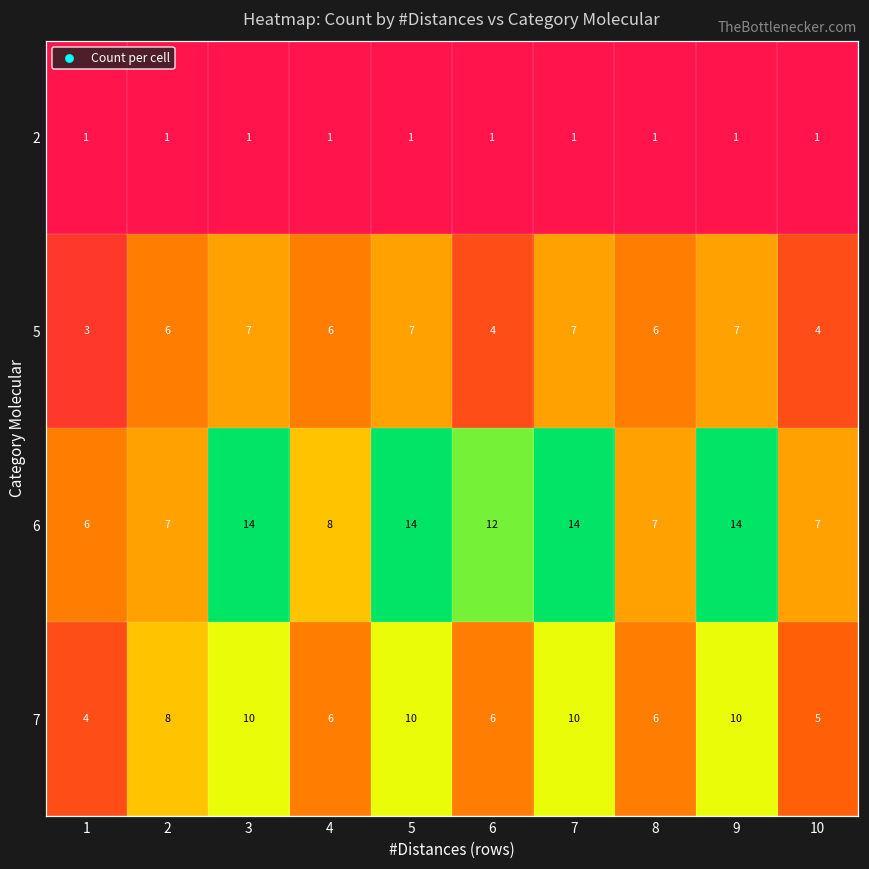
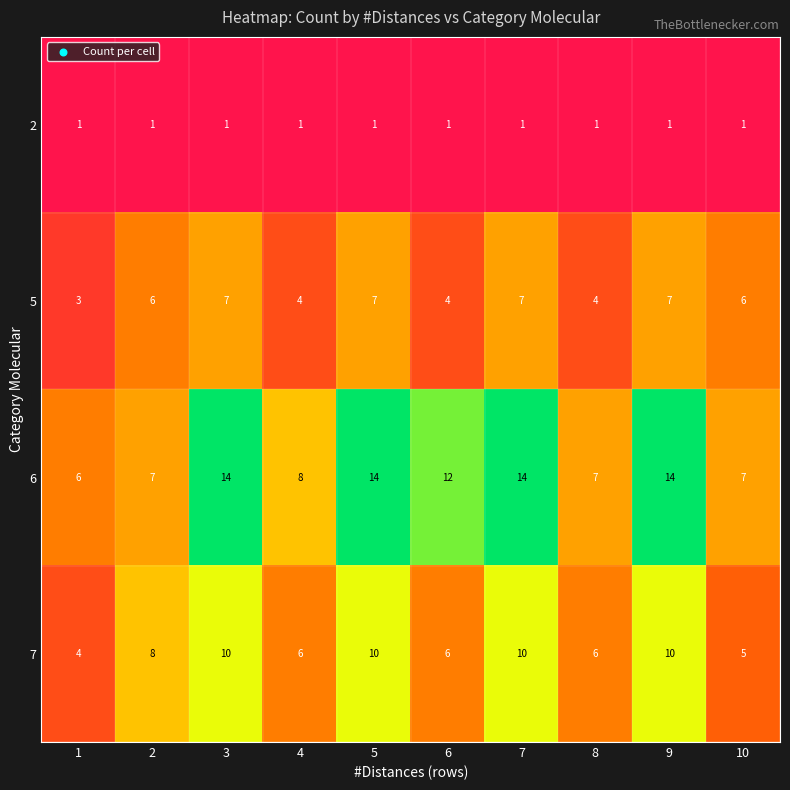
5, 4: 6 -> 4
5, 8: 6 -> 4
5, 10: 4 -> 6
